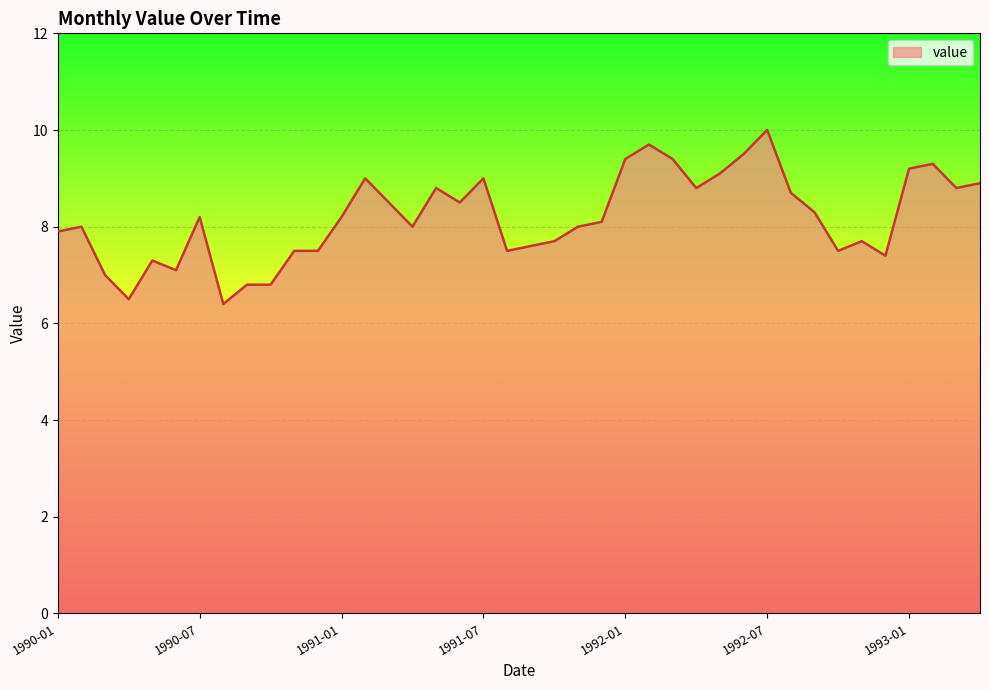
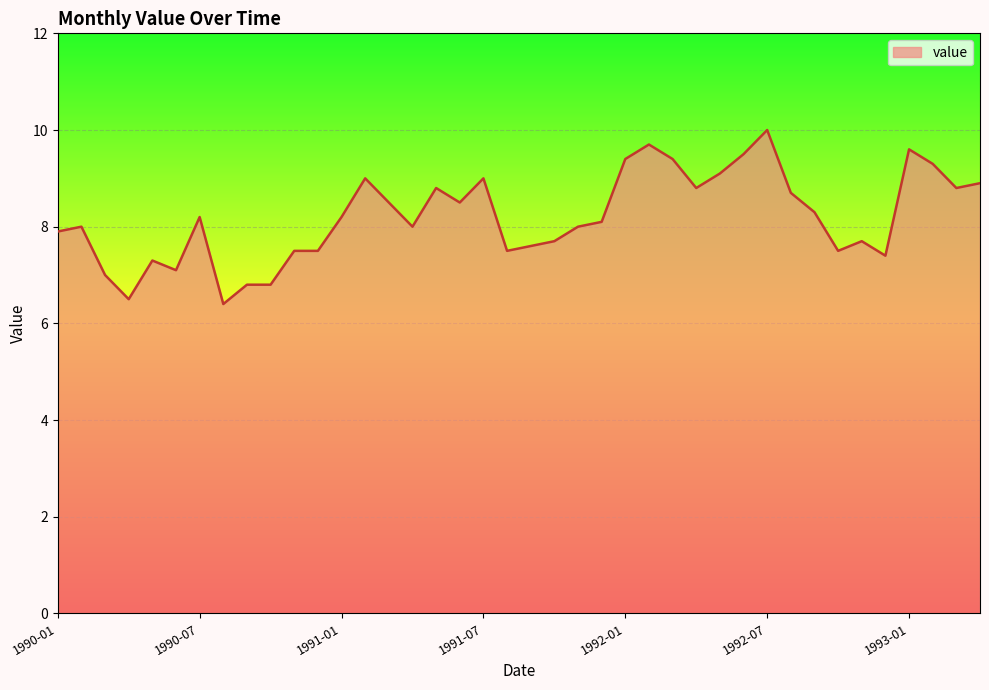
1993-01: 9.2 -> 9.6
